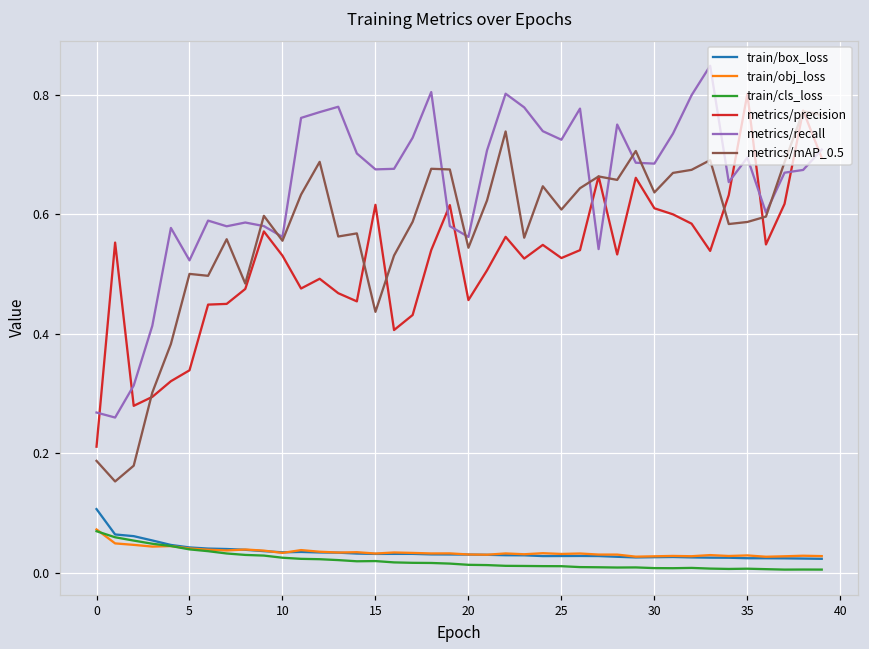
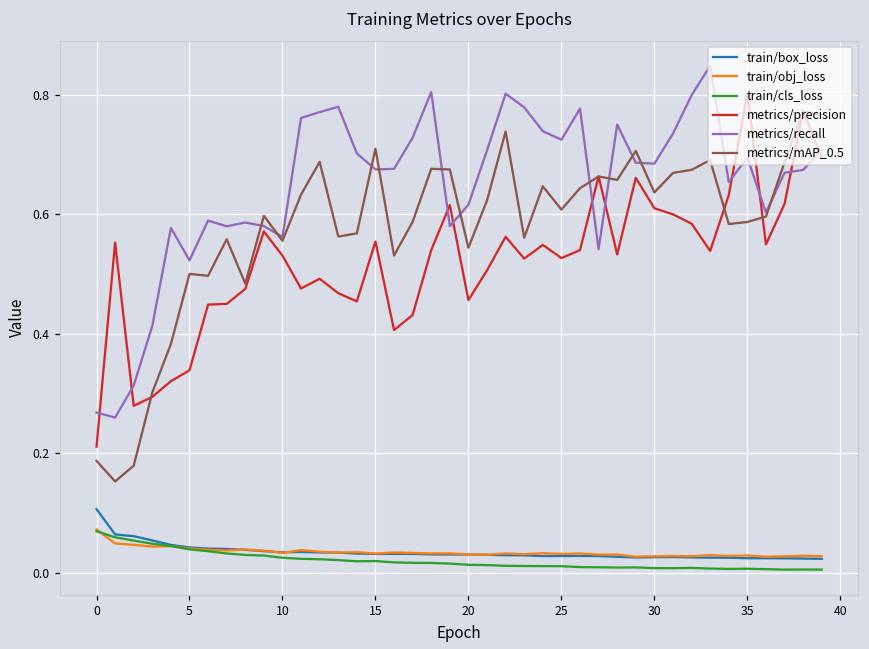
metrics/precision, 15: 0.62 -> 0.55
metrics/mAP_0.5, 15: 0.44 -> 0.71
metrics/recall, 20: 0.56 -> 0.62
